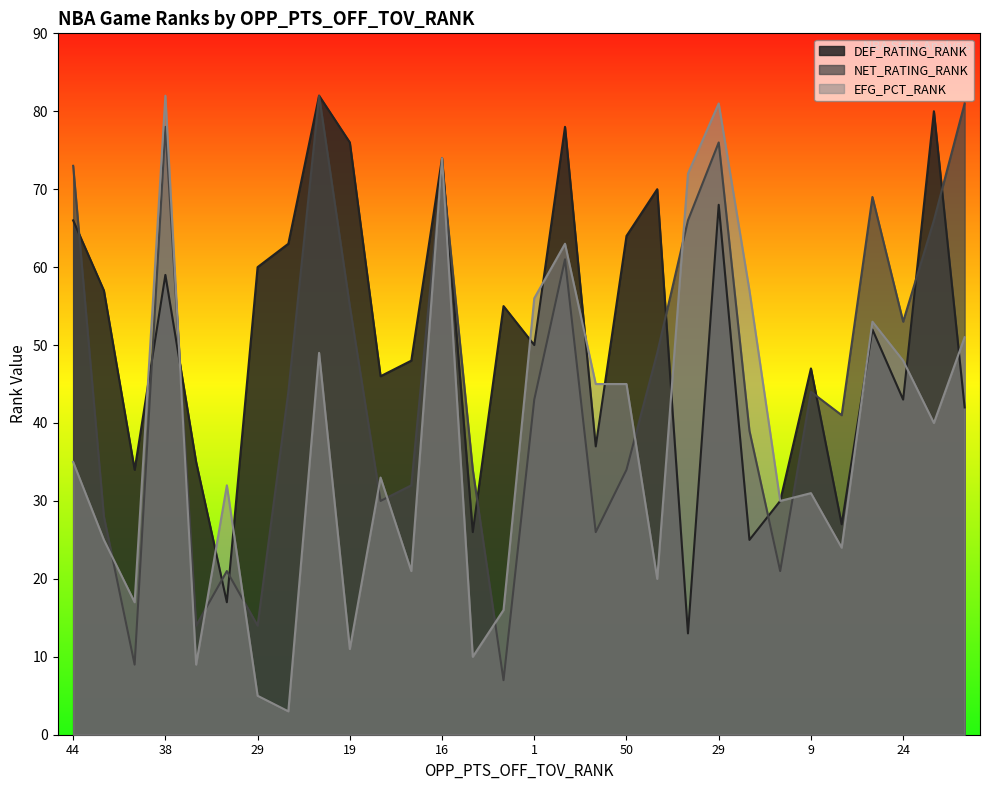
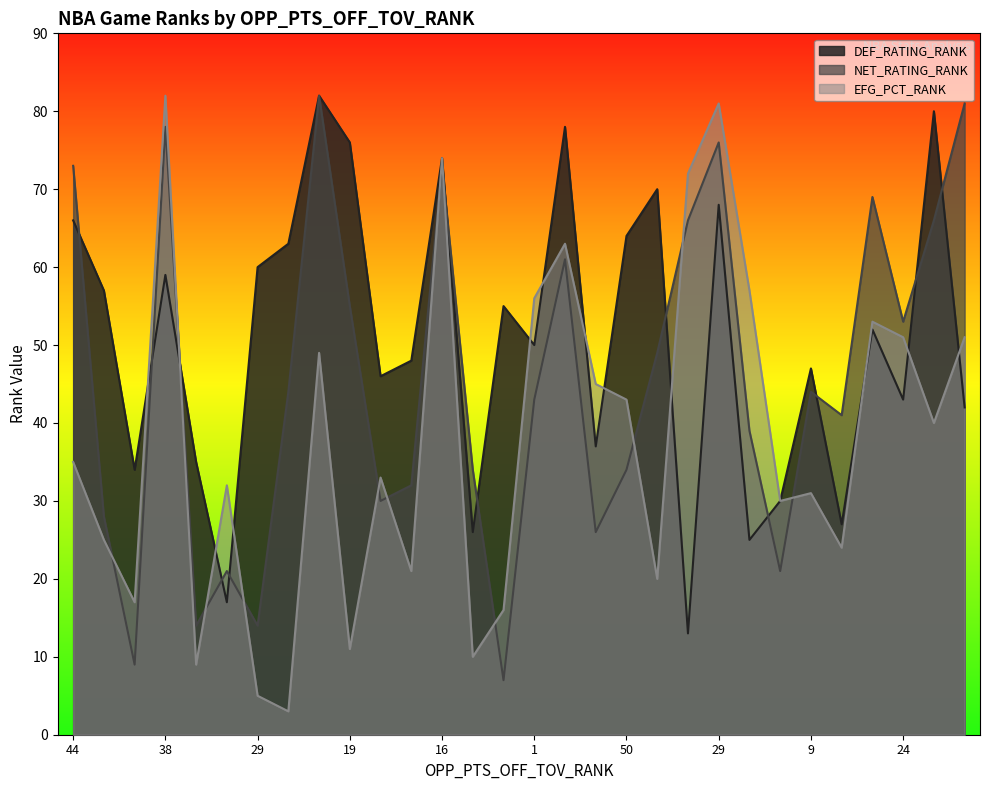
EFG_PCT_RANK, 50: 45 -> 43
EFG_PCT_RANK, 24: 48 -> 51
